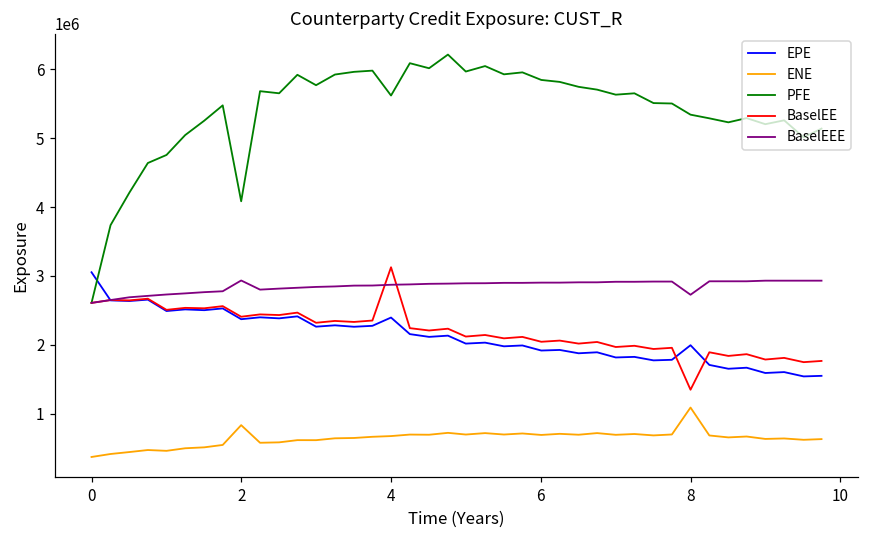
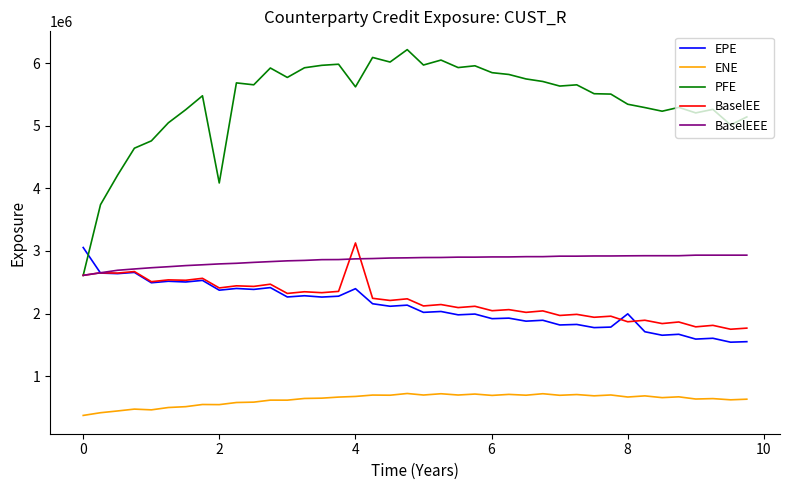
ENE, 2: 800000 -> 500000
BaselEEE, 2: 2900000 -> 2800000
ENE, 8: 1100000 -> 700000
BaselEE, 8: 1300000 -> 1900000
BaselEEE, 8: 2700000 -> 2900000
